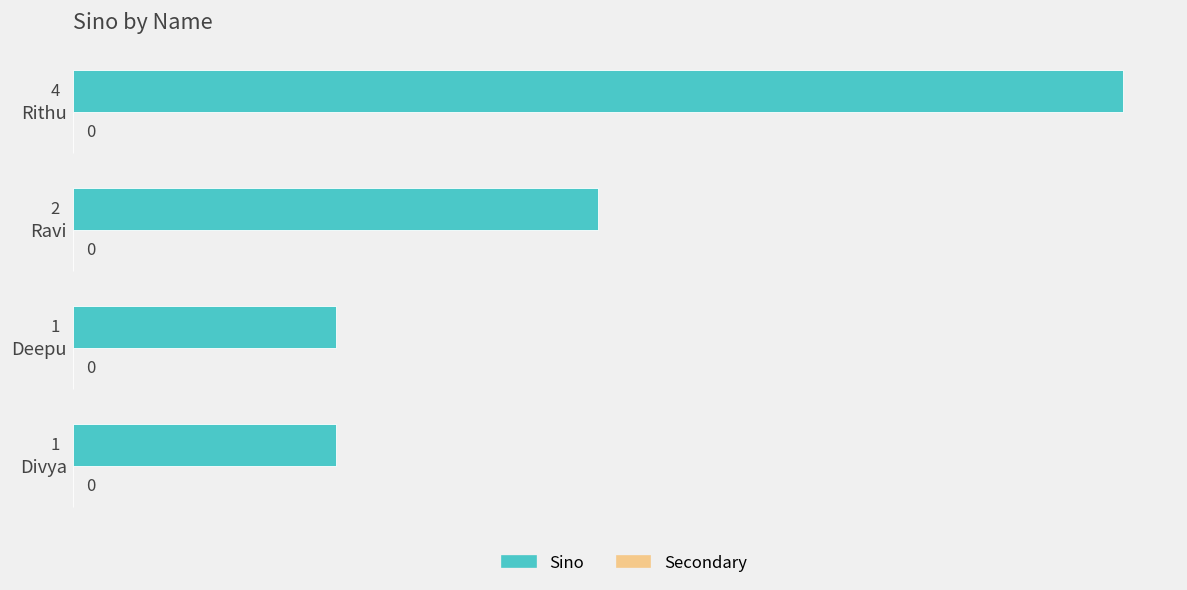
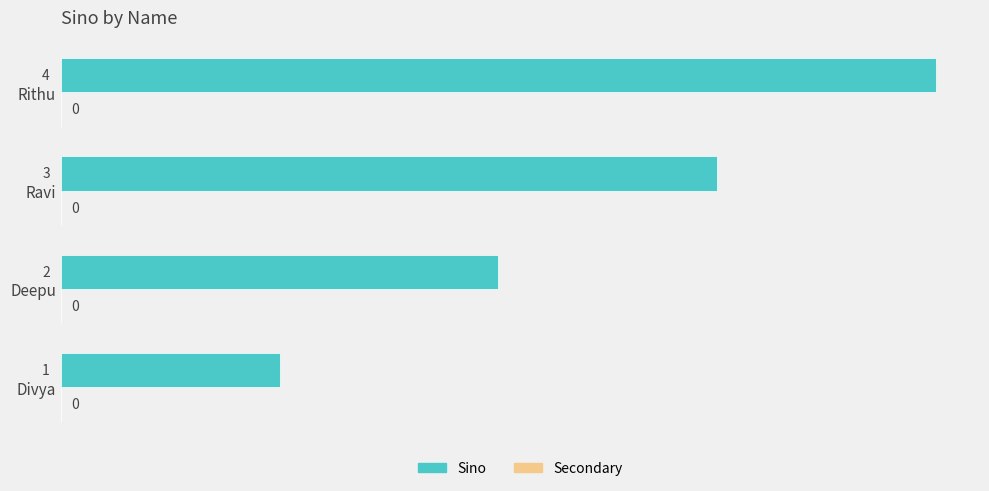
Sino, Ravi: 2 -> 3
Sino, Deepu: 1 -> 2
